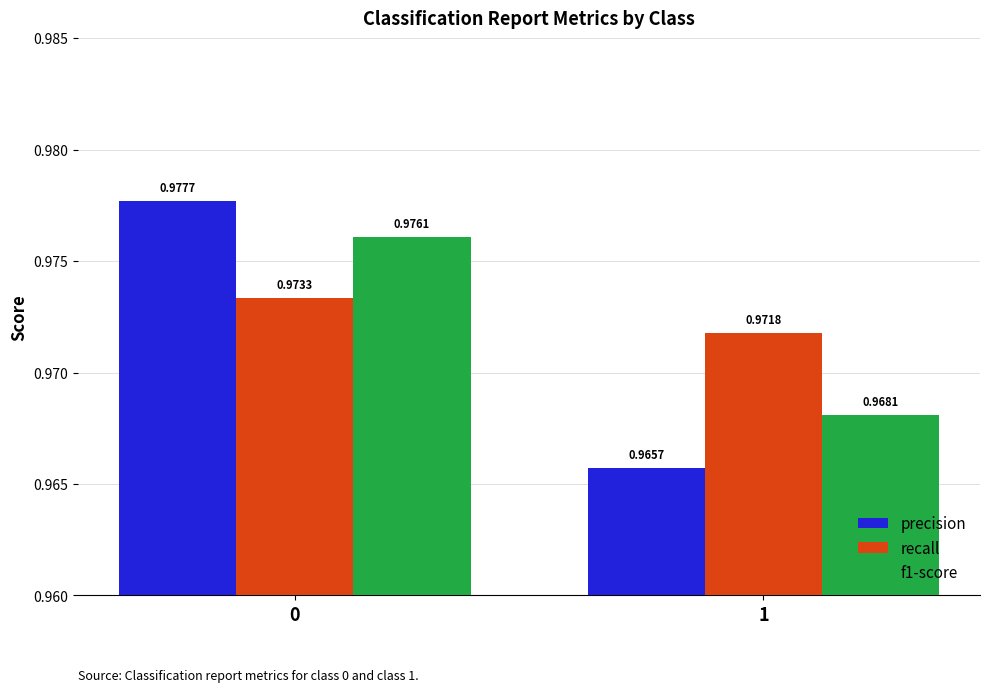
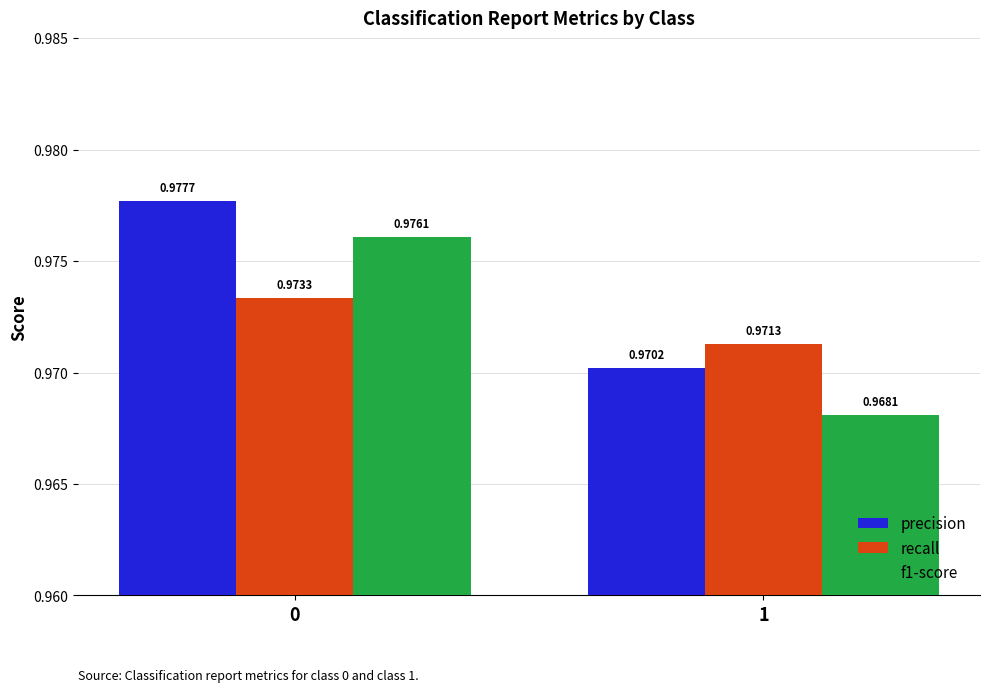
precision, 1: 0.9657 -> 0.9702
recall, 1: 0.9718 -> 0.9713
